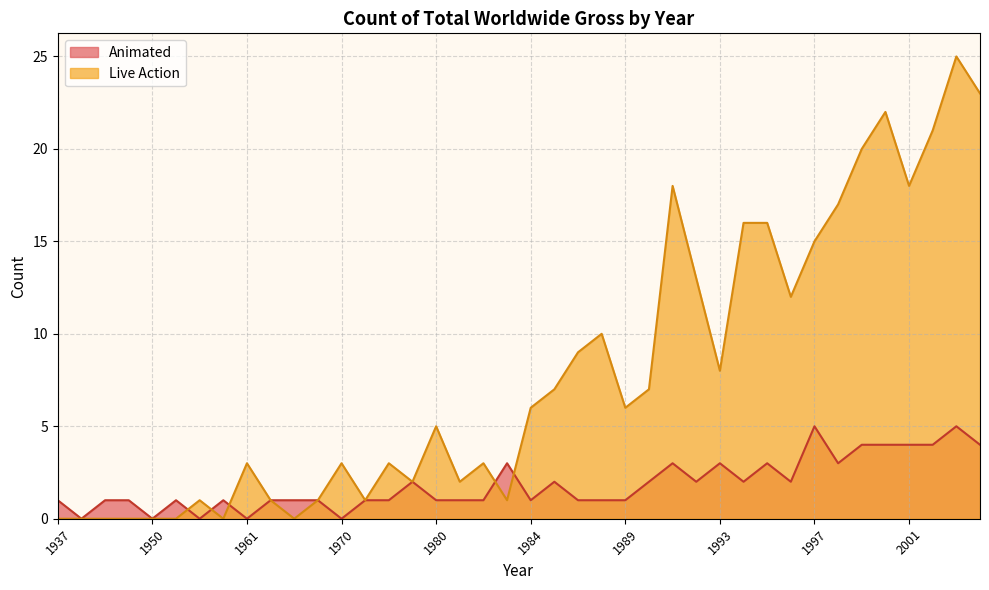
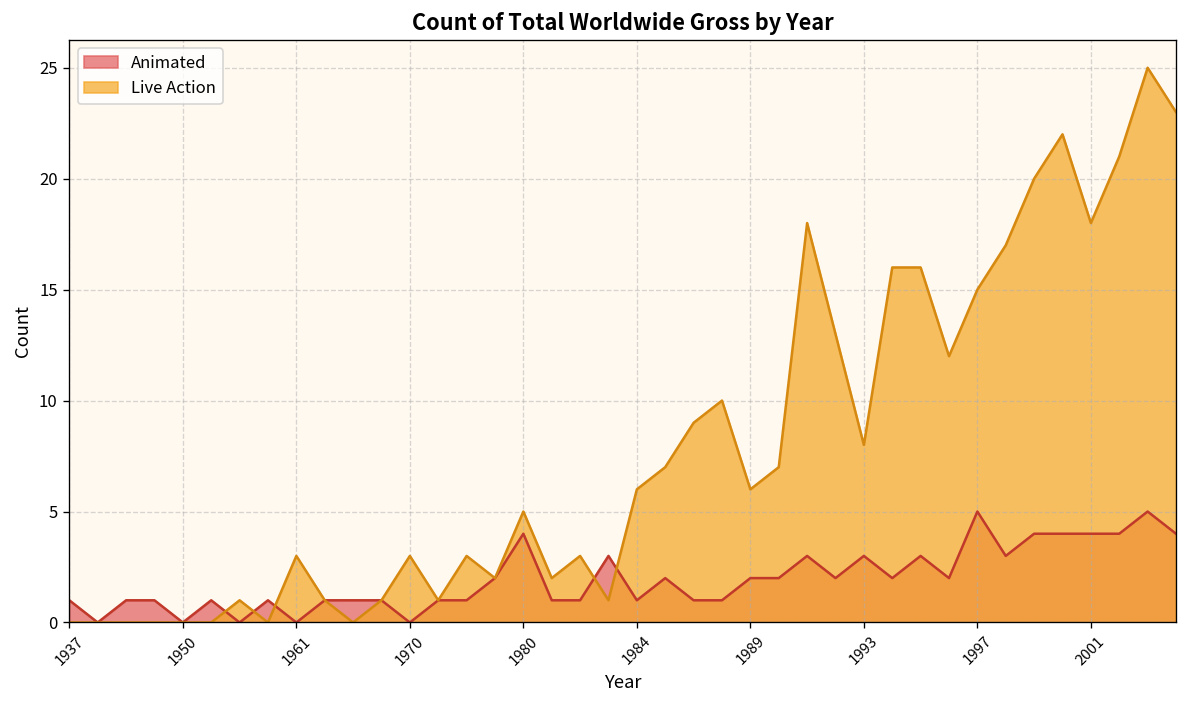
Animated, 1980: 1 -> 4
Animated, 1989: 1 -> 2
